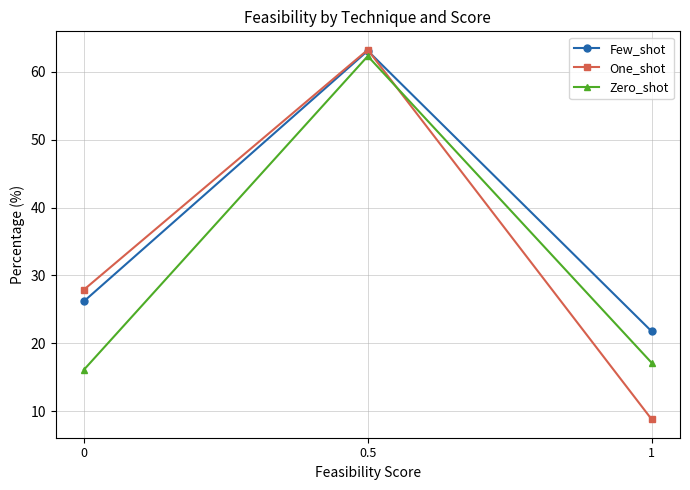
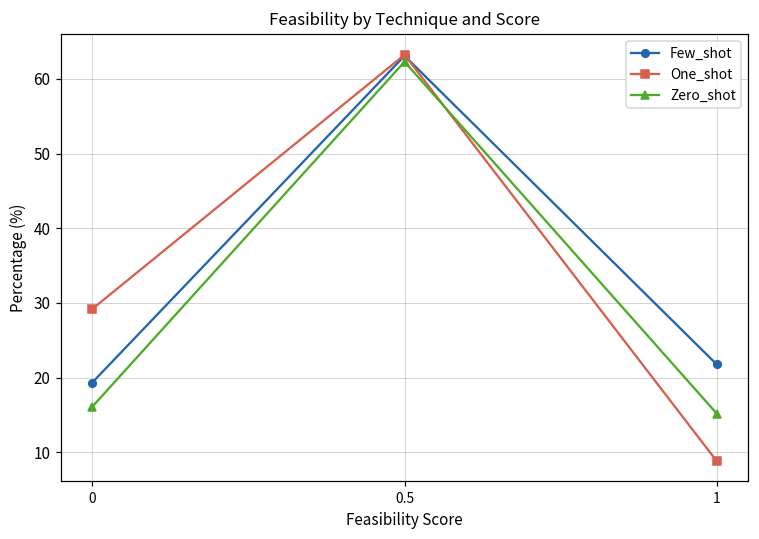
Few_shot, 0: 26 -> 19
One_shot, 0: 28 -> 29
Zero_shot, 1: 17 -> 15
